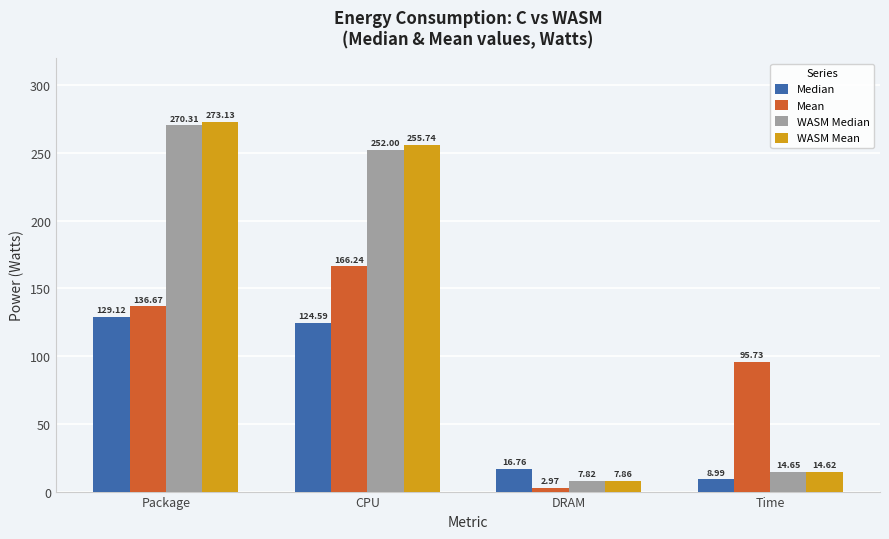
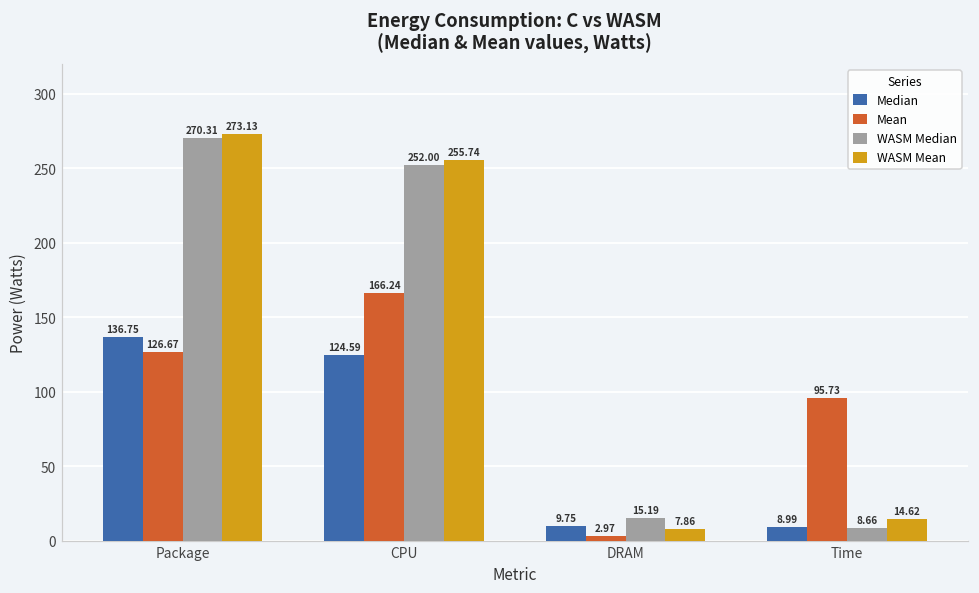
Median, Package: 129.12 -> 136.75
Mean, Package: 136.67 -> 126.67
Median, DRAM: 16.76 -> 9.75
WASM Median, DRAM: 7.82 -> 15.19
WASM Median, Time: 14.65 -> 8.66
